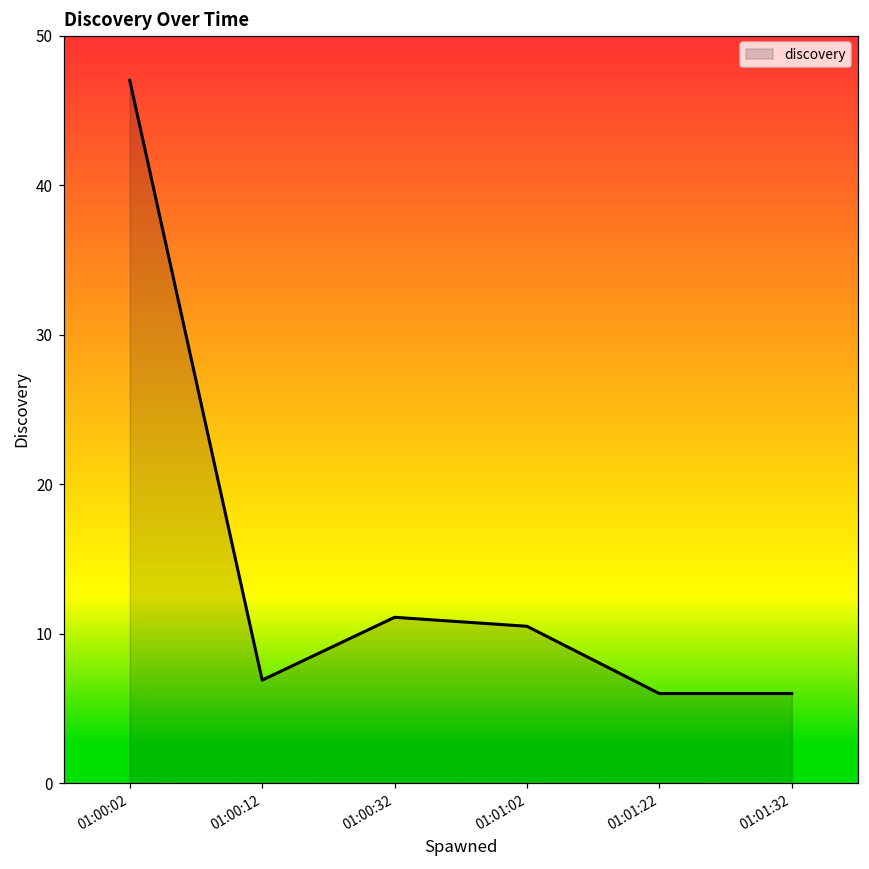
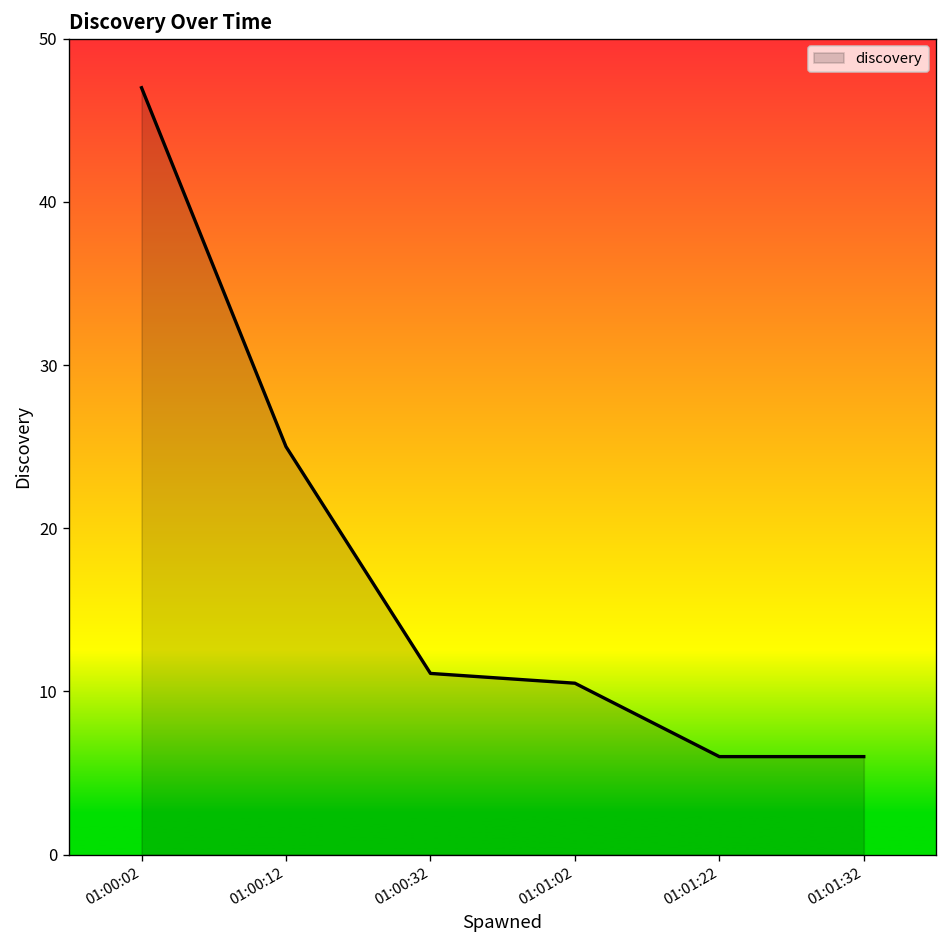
01:00:12: 6.9 -> 25.0
